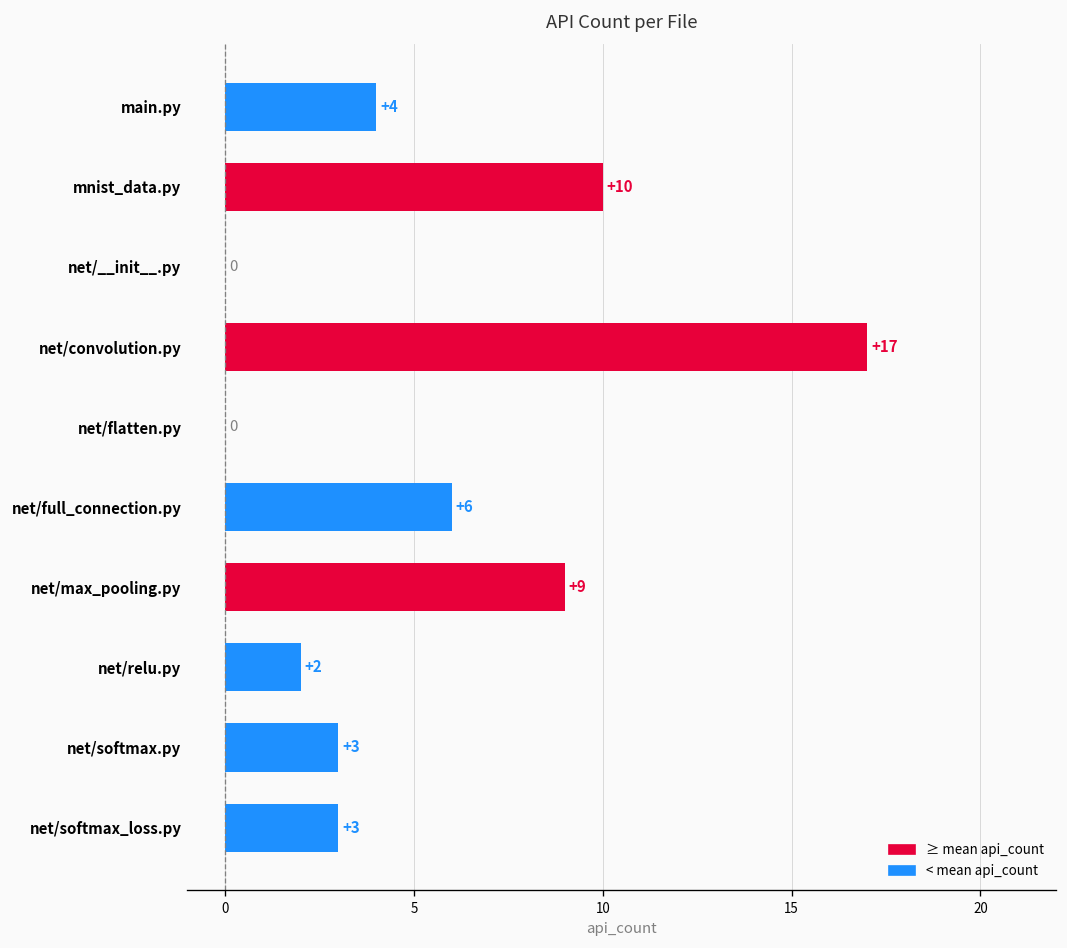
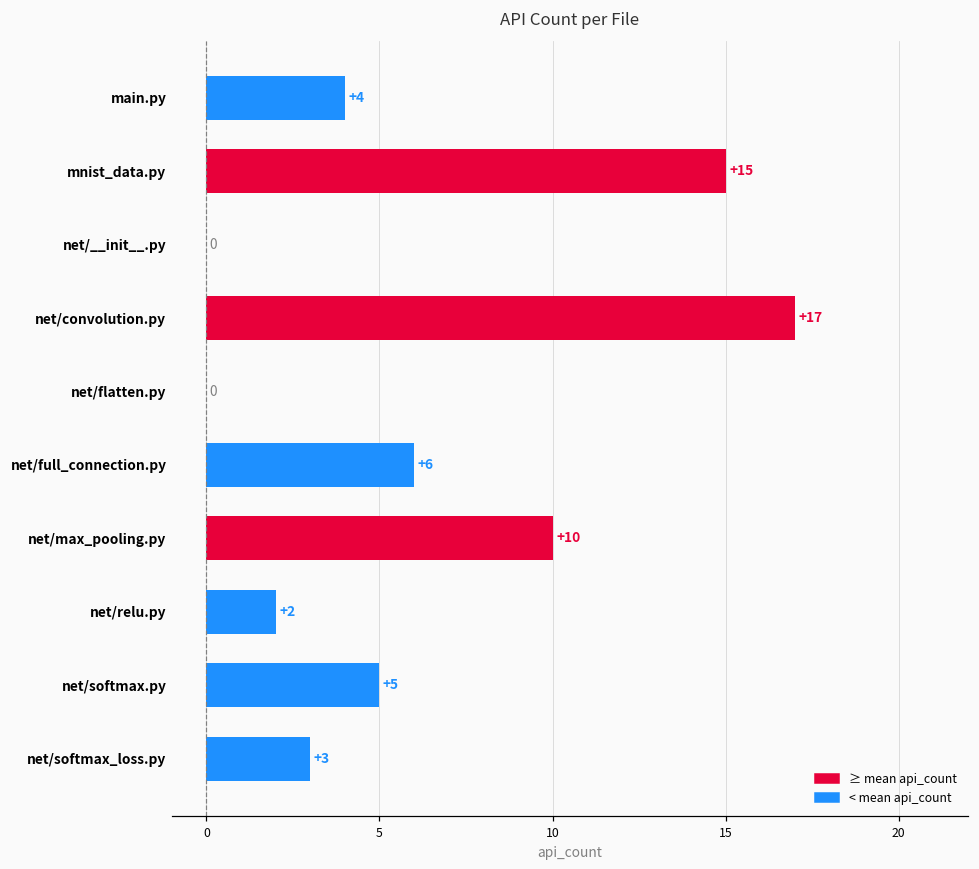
mnist_data.py: +10 -> +15
net/max_pooling.py: +9 -> +10
net/softmax.py: +3 -> +5
